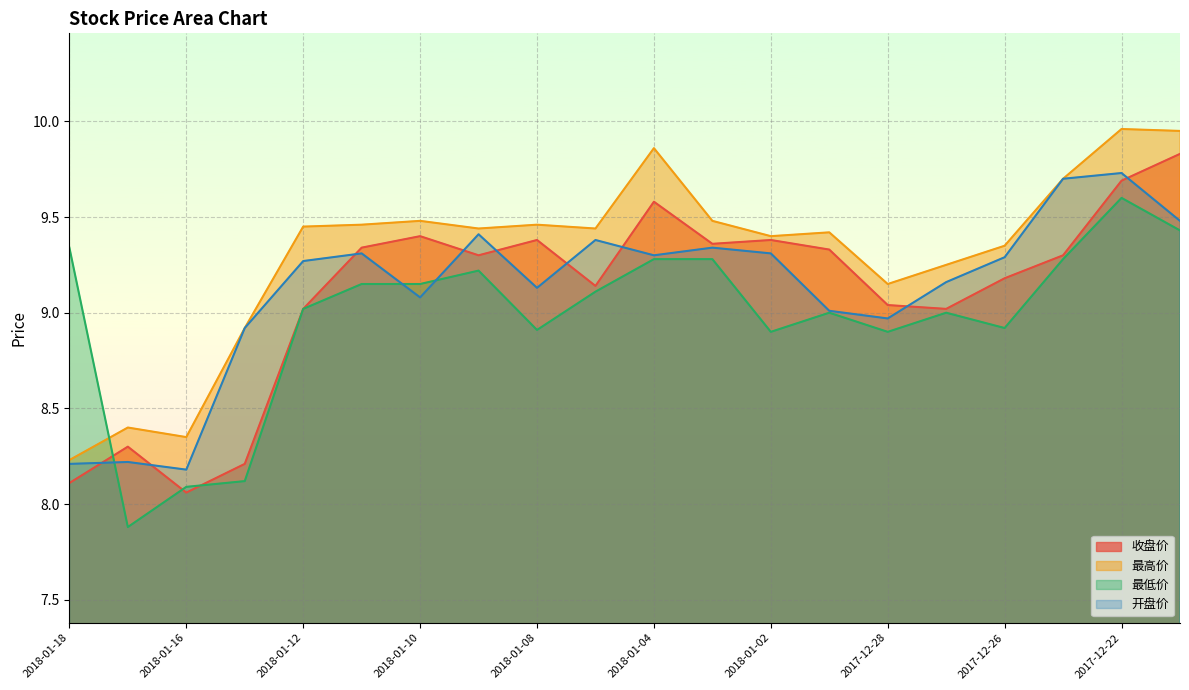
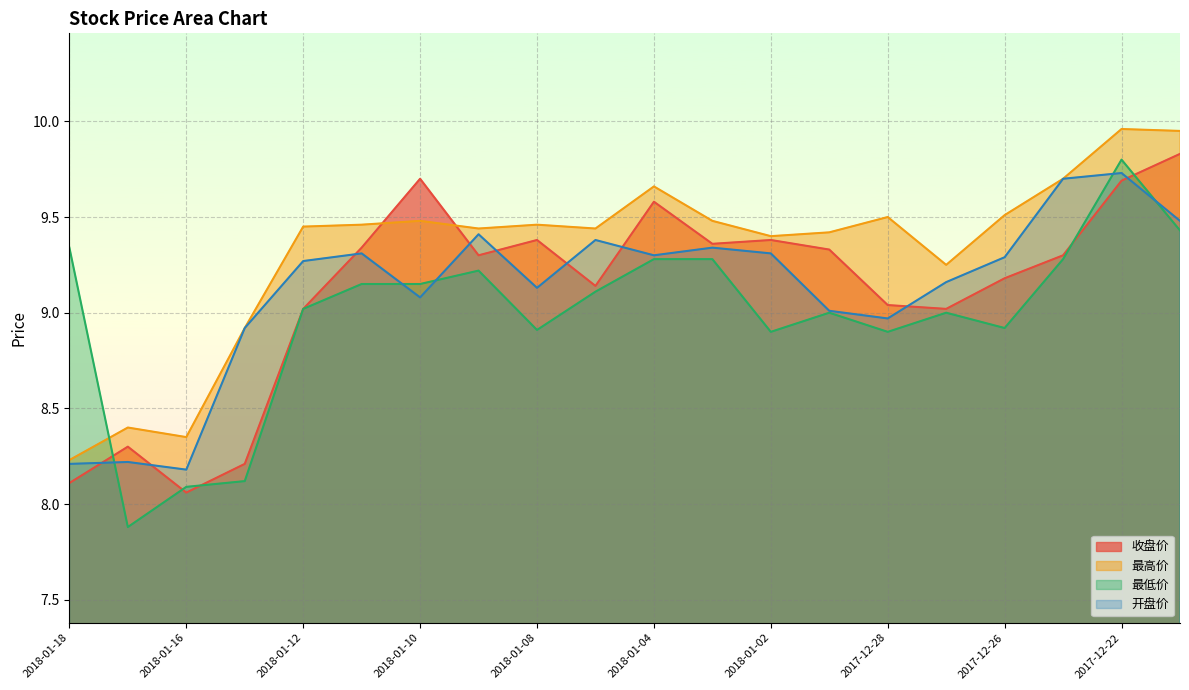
收盘价, 2018-01-10: 9.4 -> 9.7
最高价, 2018-01-04: 9.86 -> 9.66
最高价, 2017-12-28: 9.15 -> 9.50
最高价, 2017-12-26: 9.35 -> 9.51
最低价, 2017-12-22: 9.6 -> 9.8
